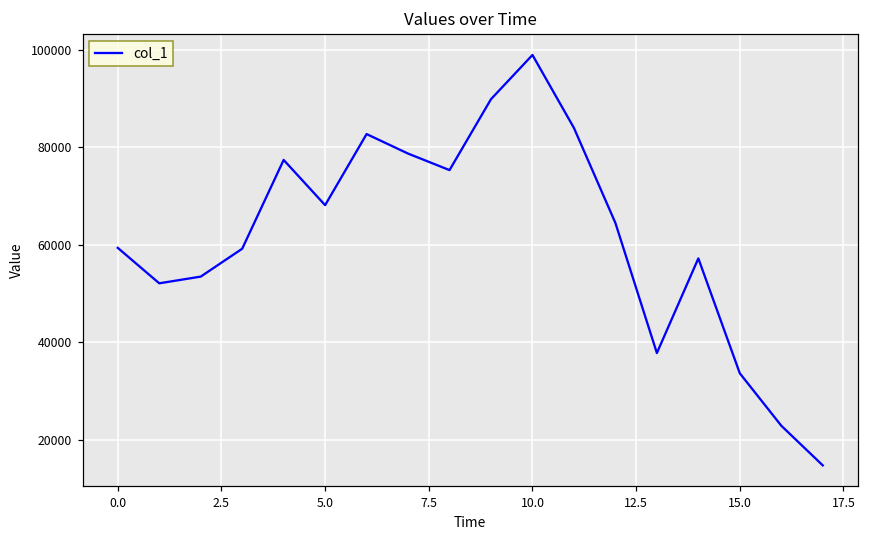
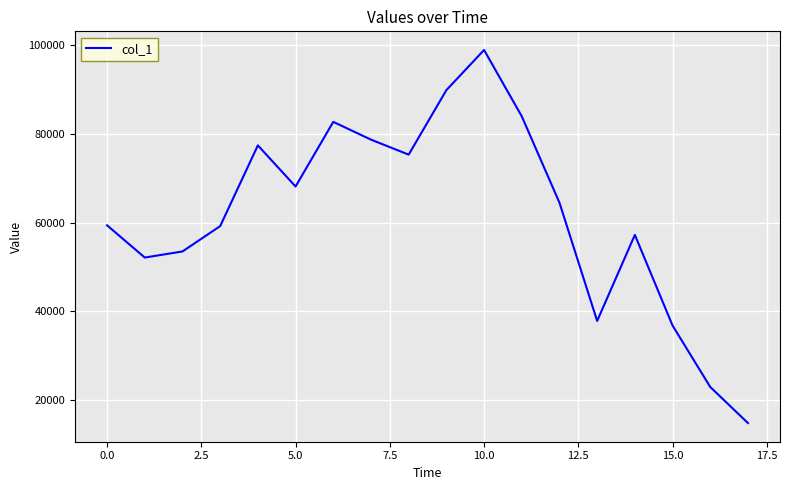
15.0: 34000 -> 37000
